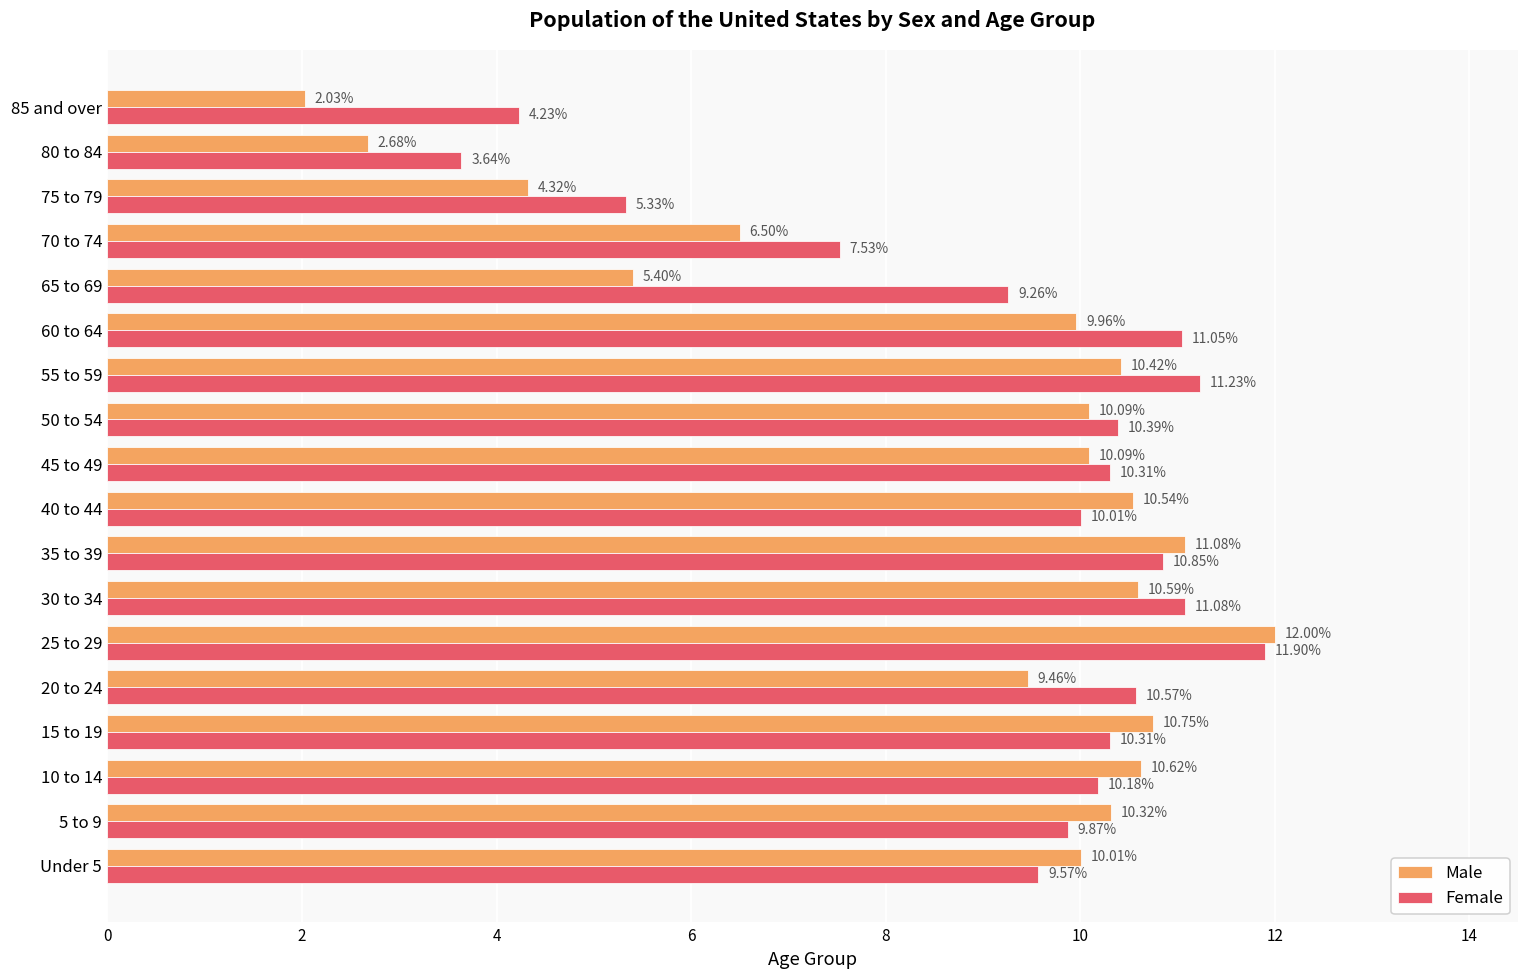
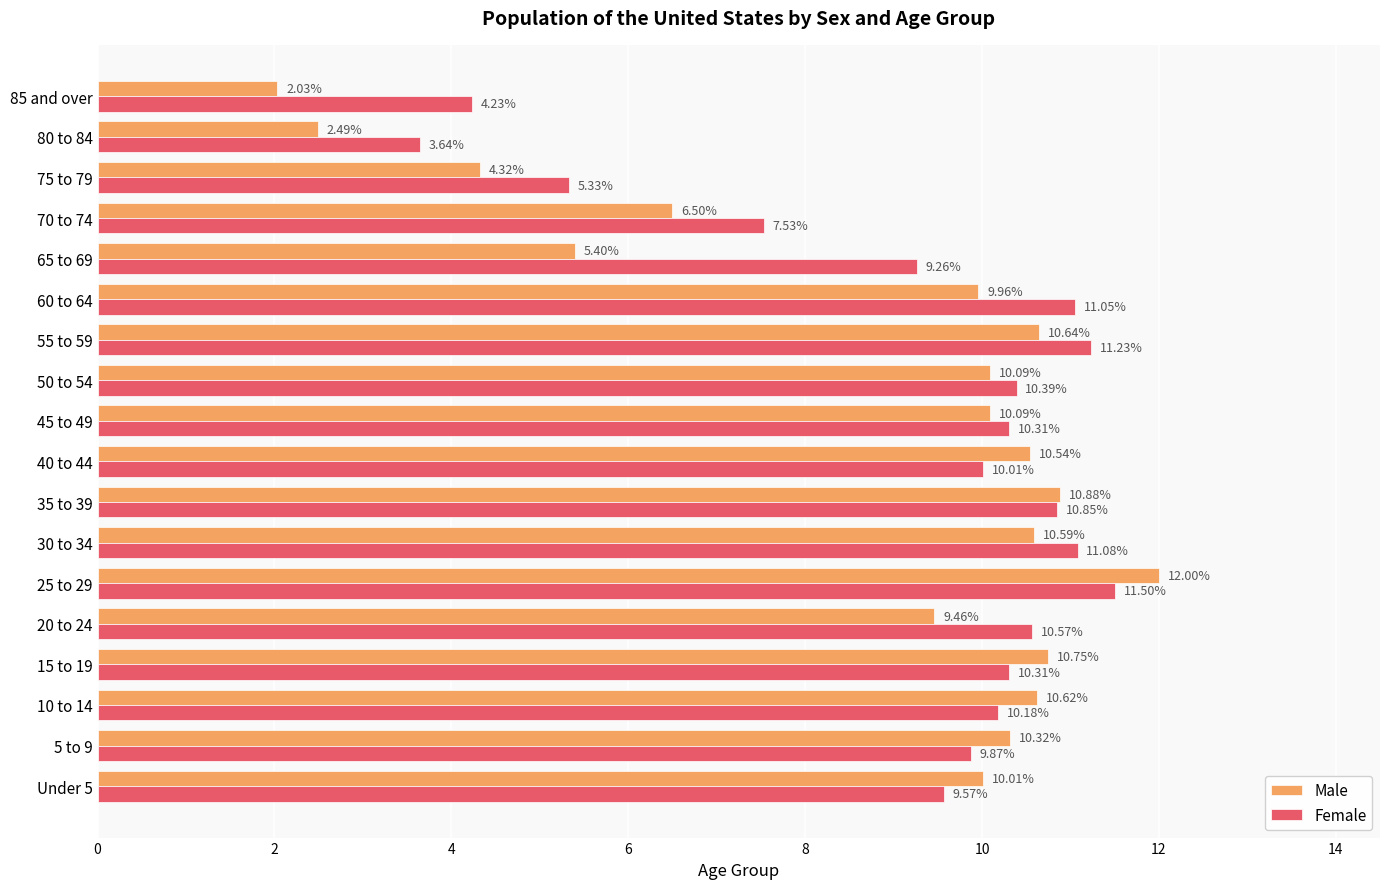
Male, 80 to 84: 2.68% -> 2.49%
Male, 55 to 59: 10.42% -> 10.64%
Male, 35 to 39: 11.08% -> 10.88%
Female, 25 to 29: 11.90% -> 11.50%
